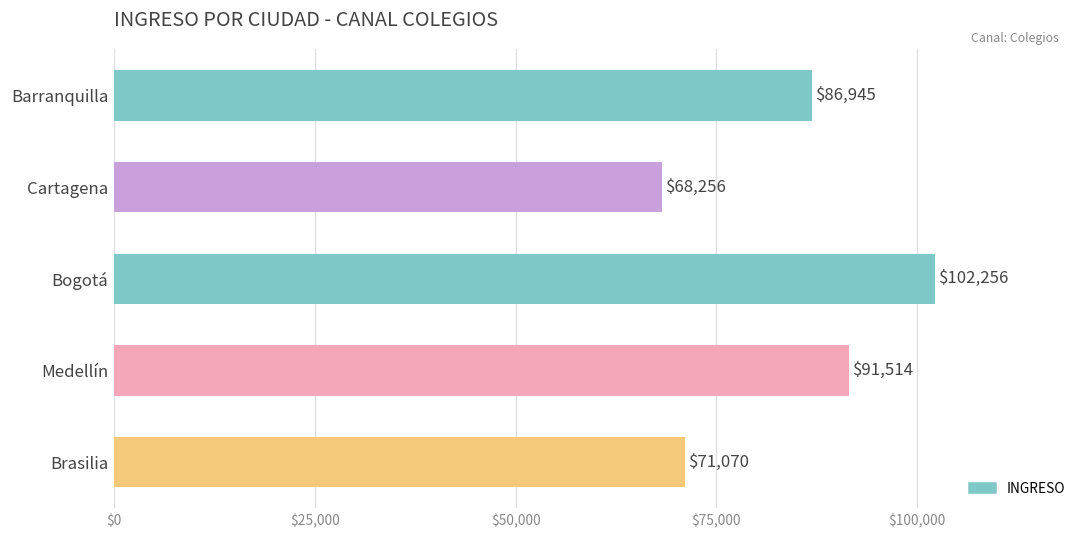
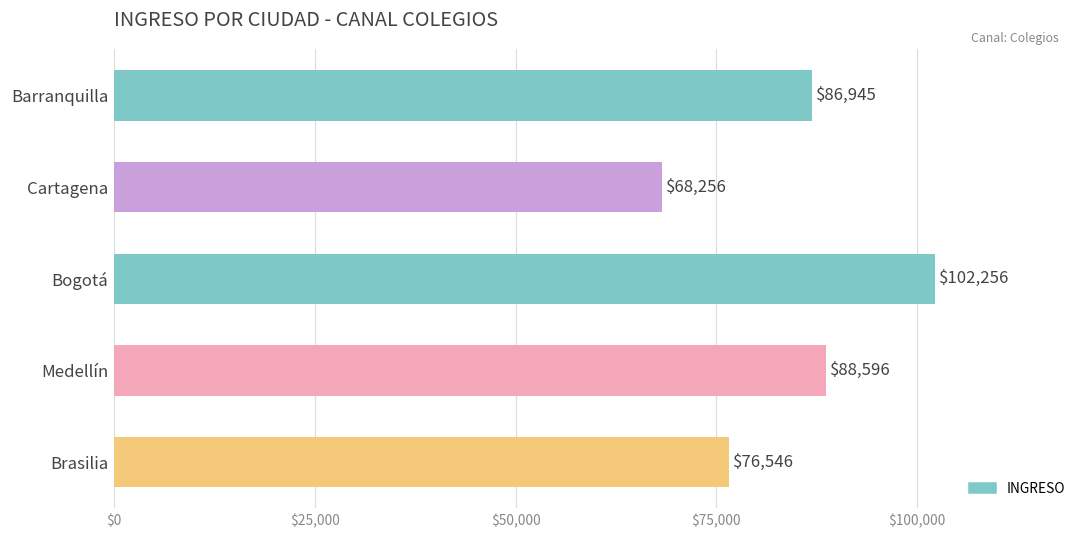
Medellín: $91,514 -> $88,596
Brasilia: $71,070 -> $76,546
